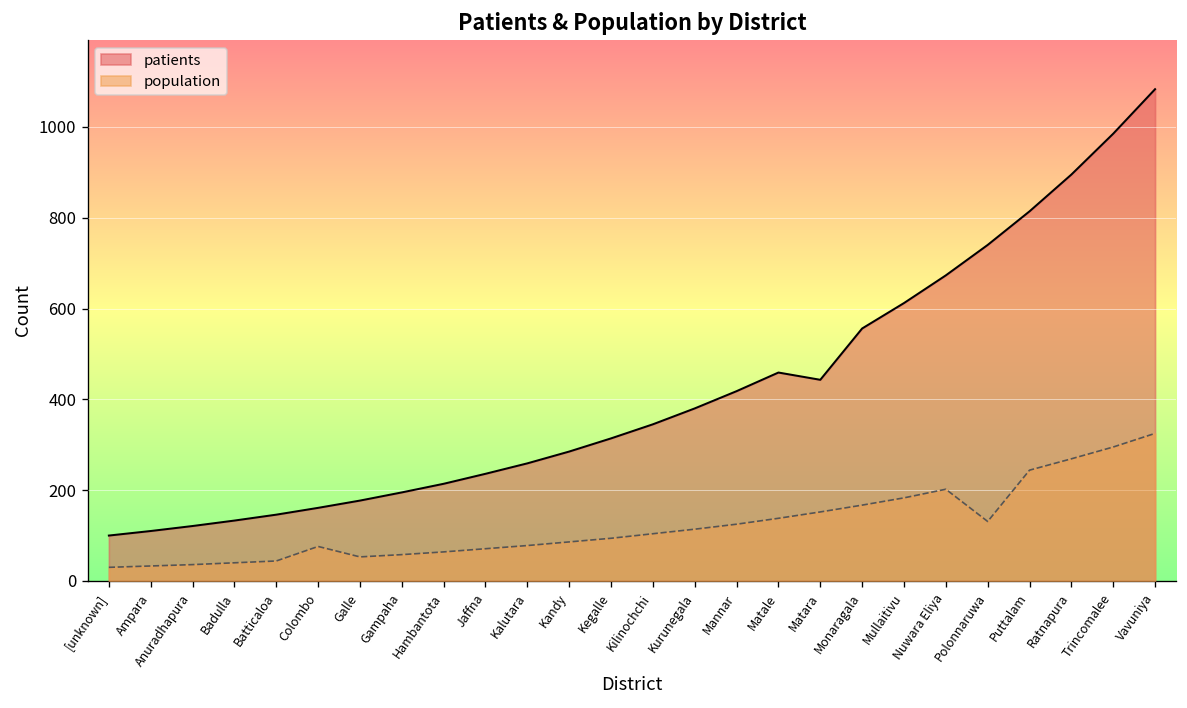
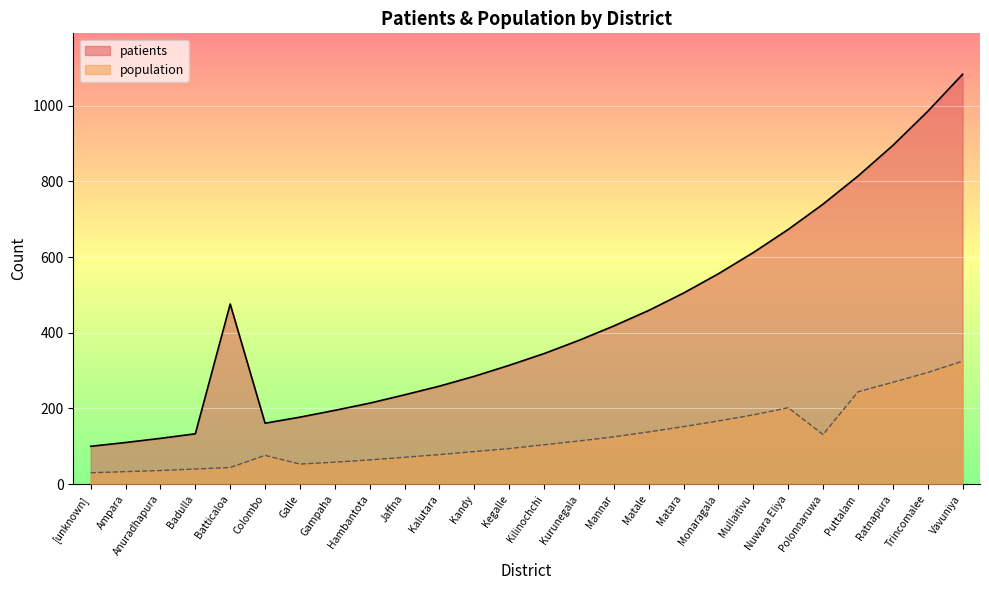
patients, Batticaloa: 150 -> 480
patients, Matara: 440 -> 510
